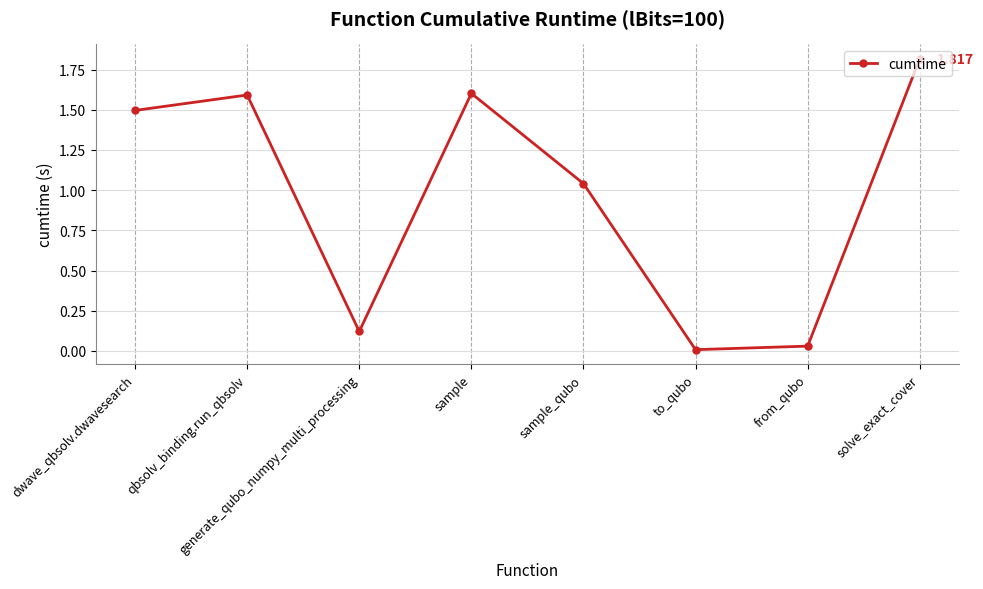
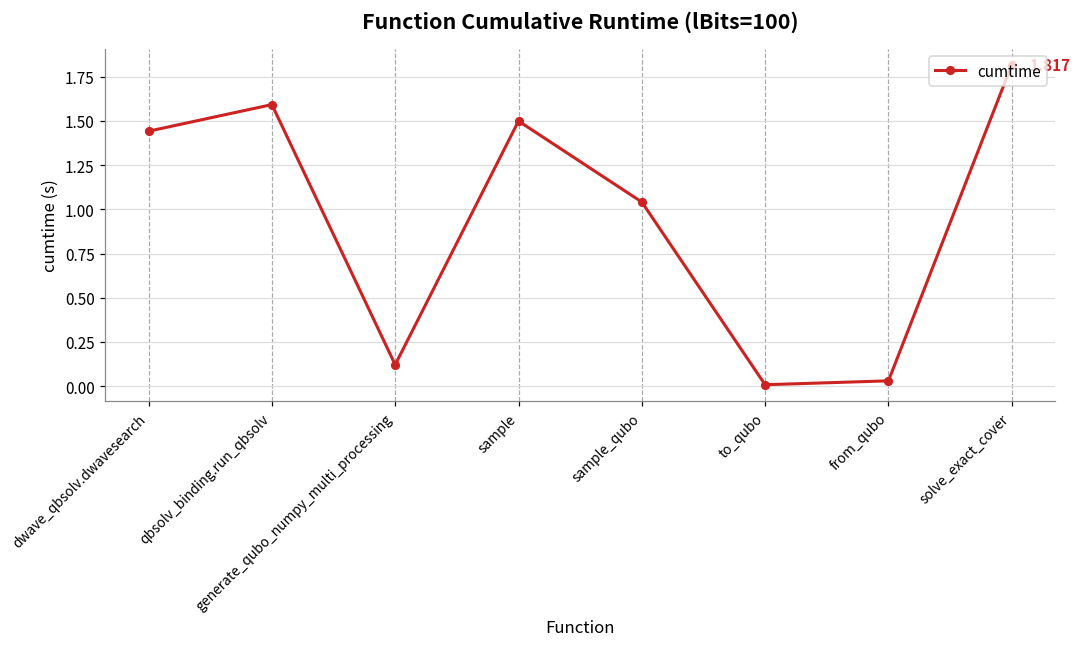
dwave_qbsolv.dwavesearch: 1.50 -> 1.44
sample: 1.60 -> 1.50
